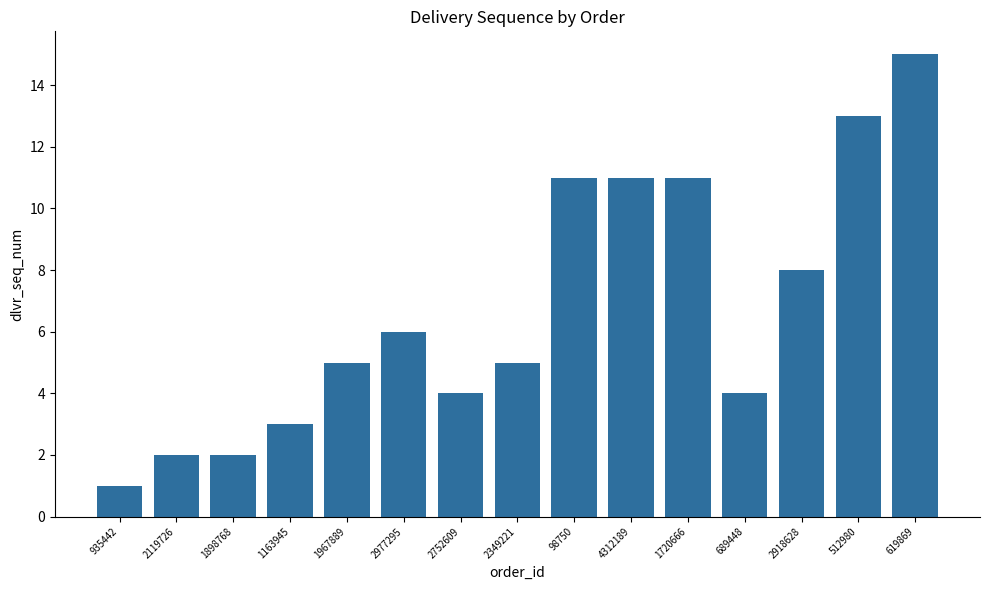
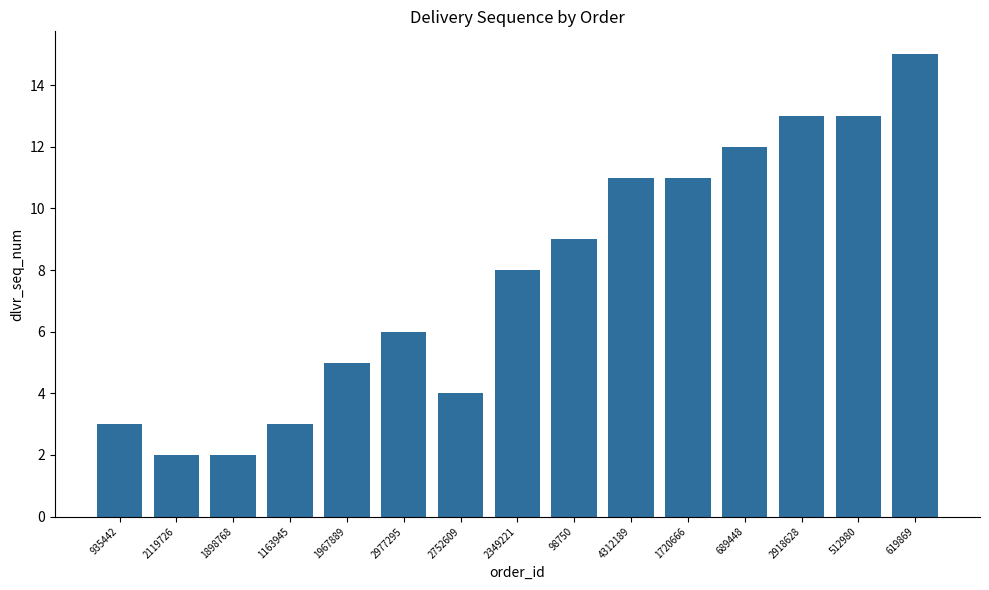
935442: 1 -> 3
2349221: 5 -> 8
98750: 11 -> 9
689448: 4 -> 12
2918628: 8 -> 13
